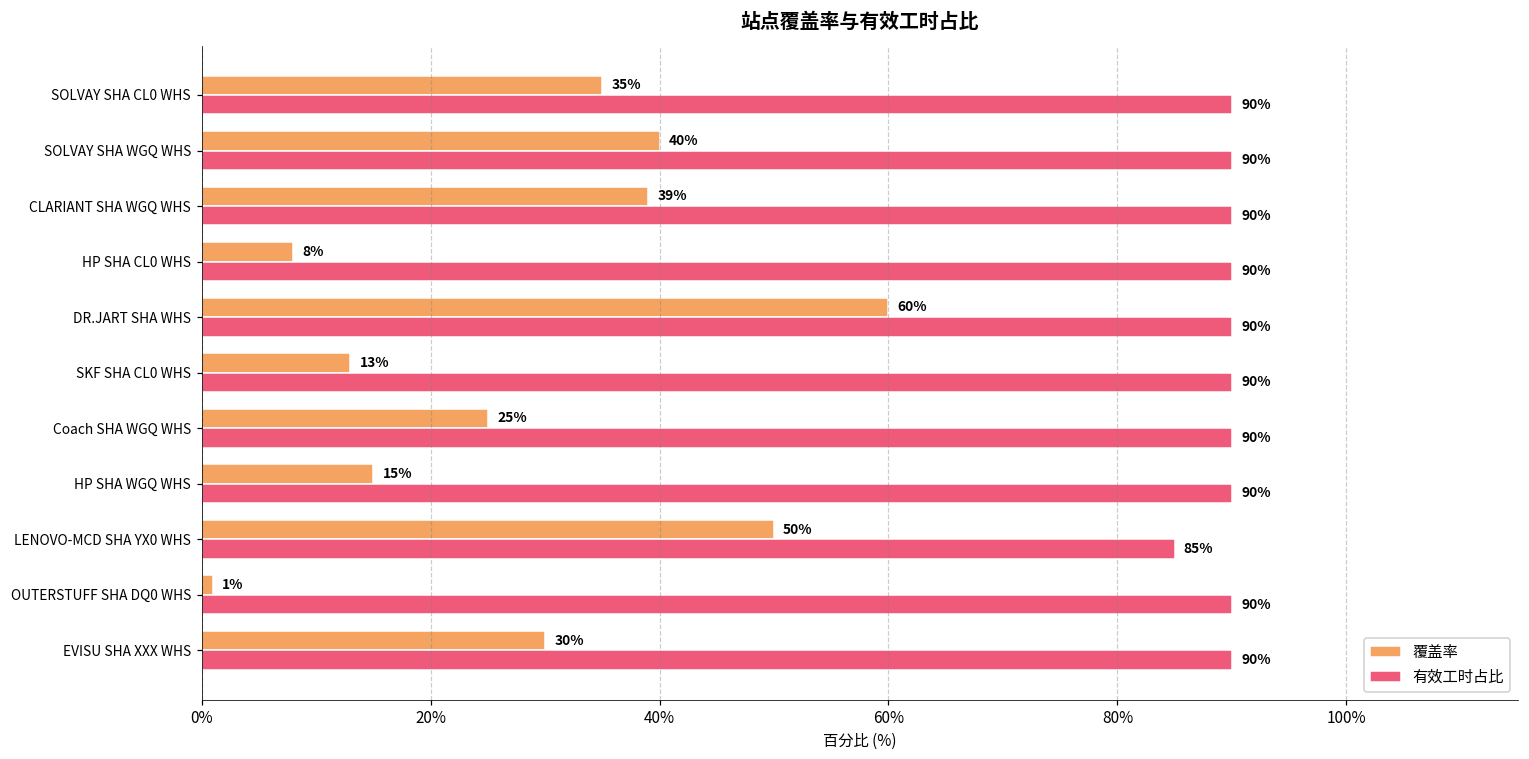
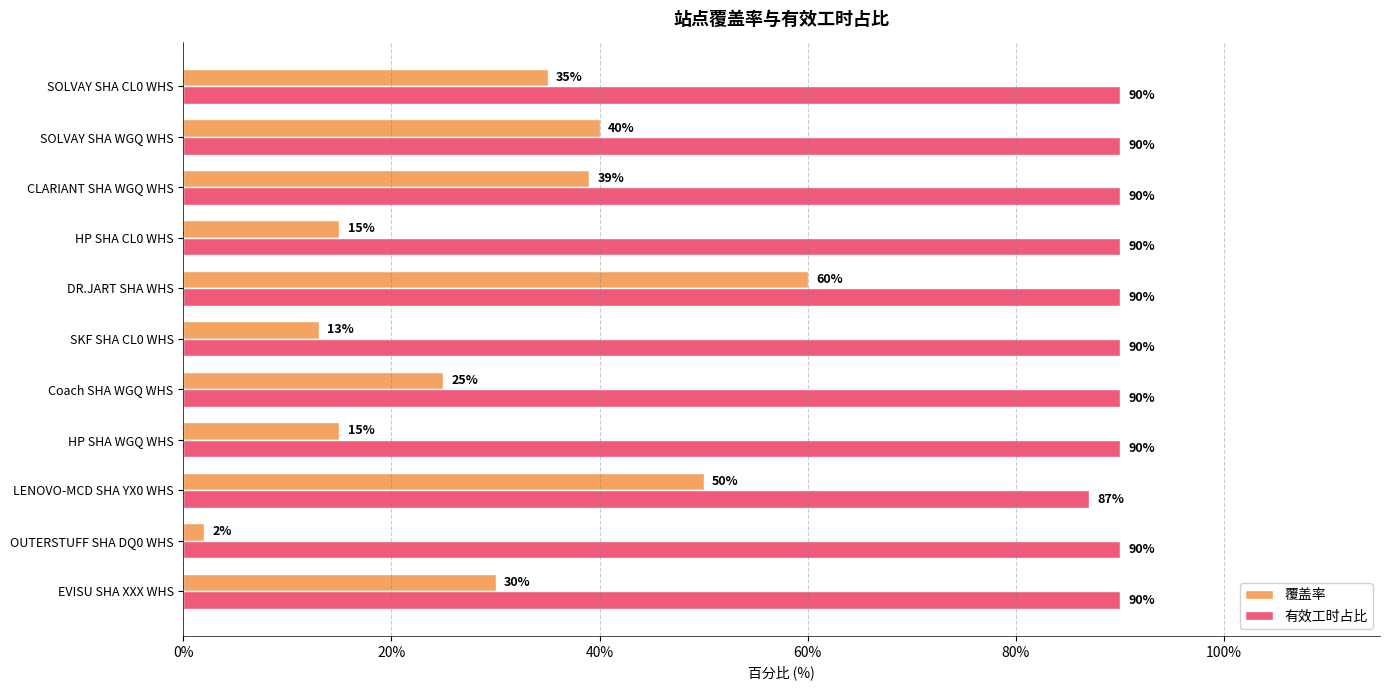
覆盖率, HP SHA CL0 WHS: 8% -> 15%
有效工时占比, LENOVO-MCD SHA YX0 WHS: 85% -> 87%
覆盖率, OUTERSTUFF SHA DQ0 WHS: 1% -> 2%
